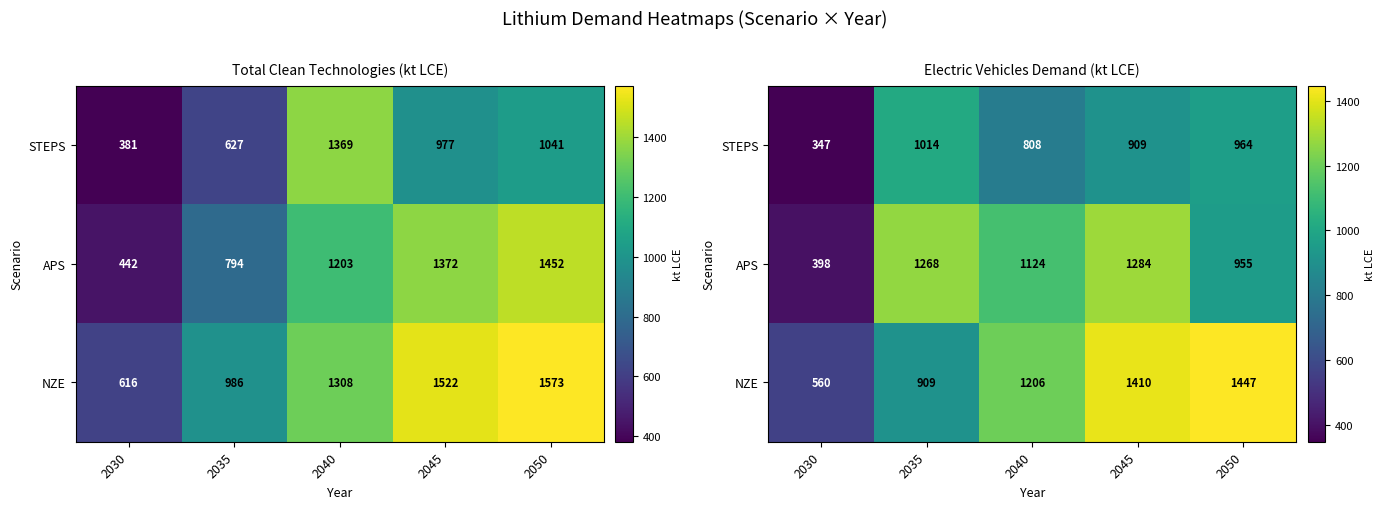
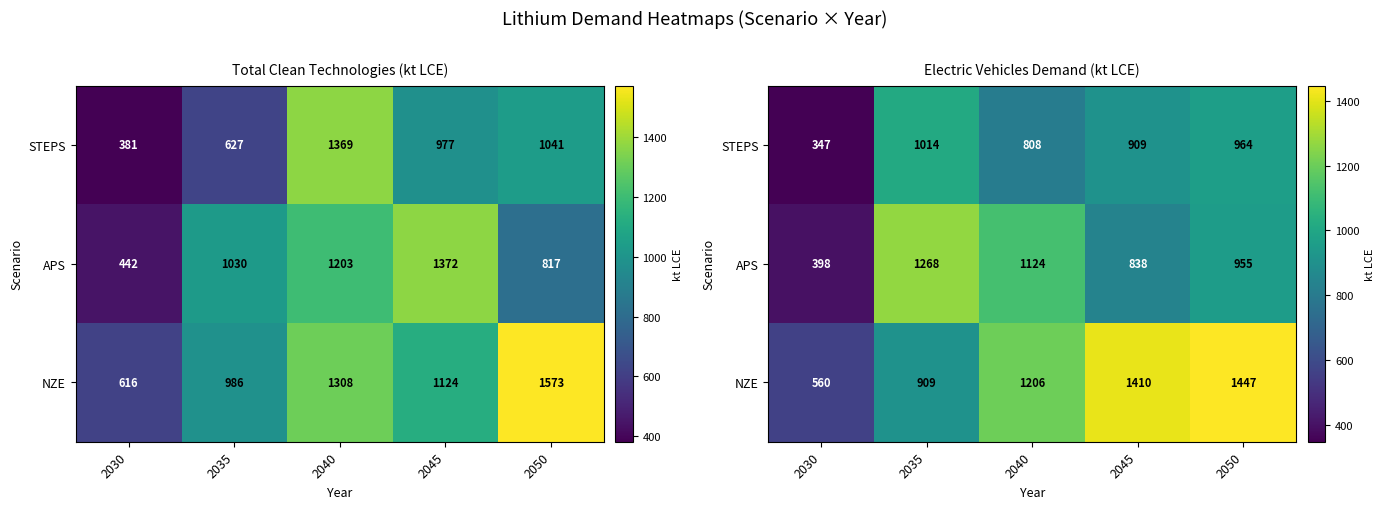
Total Clean Technologies (kt LCE), APS, 2035: 794 -> 1030
Total Clean Technologies (kt LCE), APS, 2050: 1452 -> 817
Total Clean Technologies (kt LCE), NZE, 2045: 1522 -> 1124
Electric Vehicles Demand (kt LCE), APS, 2045: 1284 -> 838
